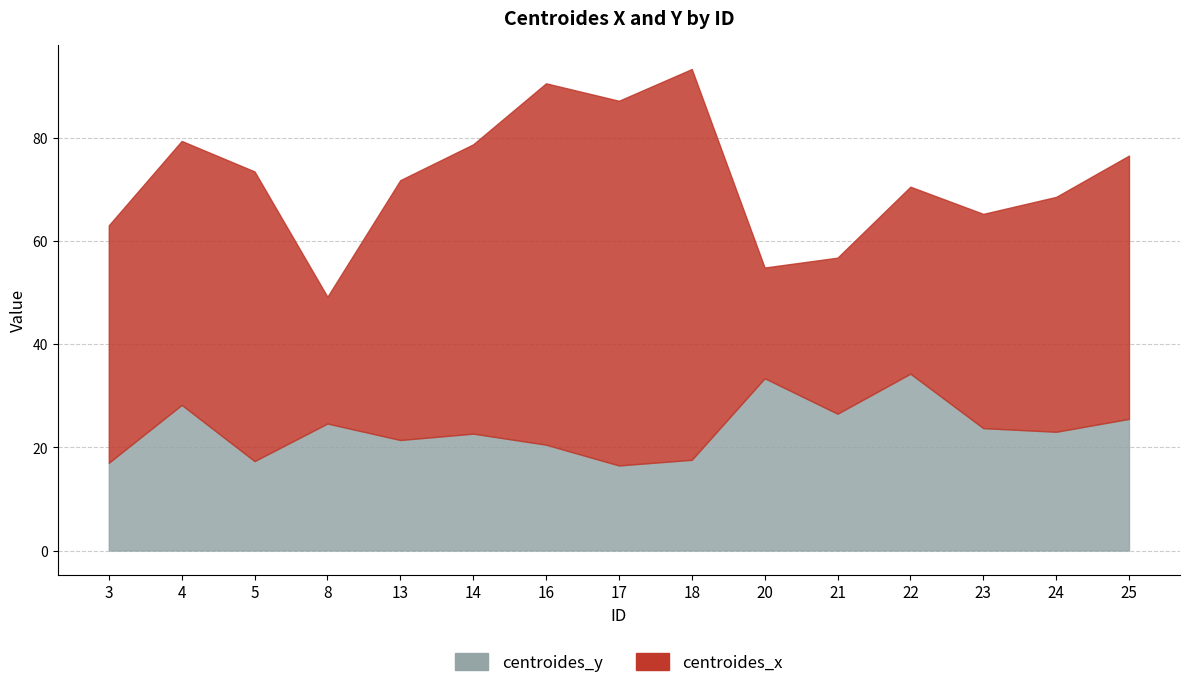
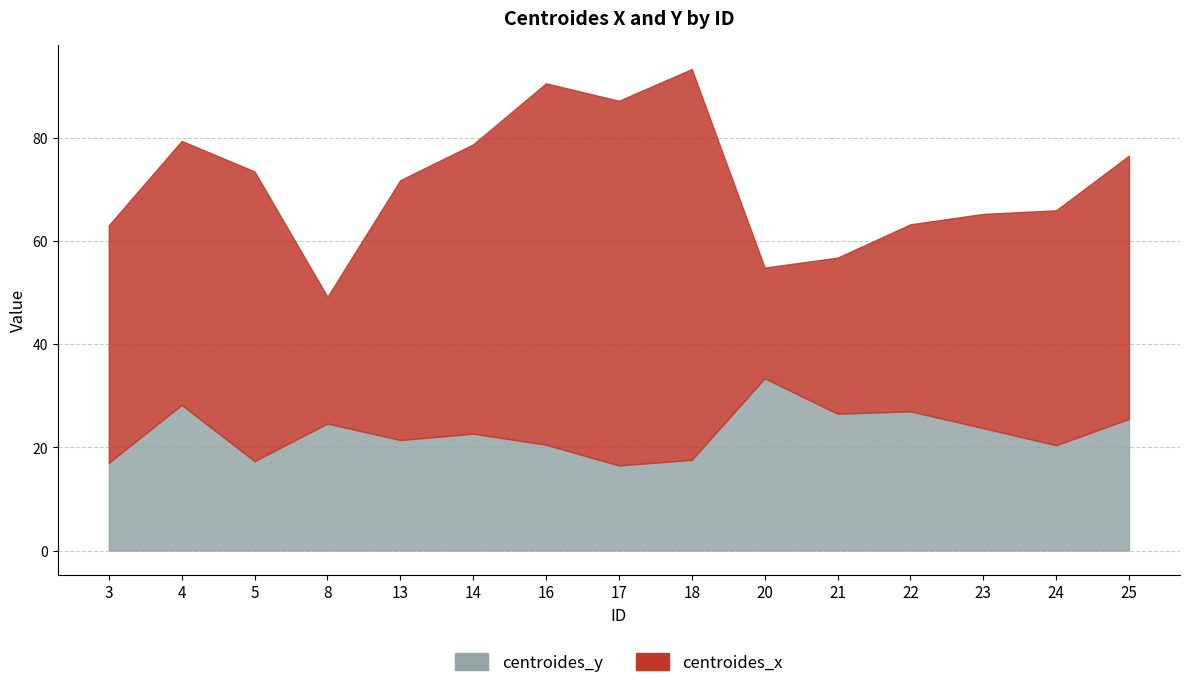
centroides_y, 22: 34 -> 27
centroides_y, 24: 23 -> 20
